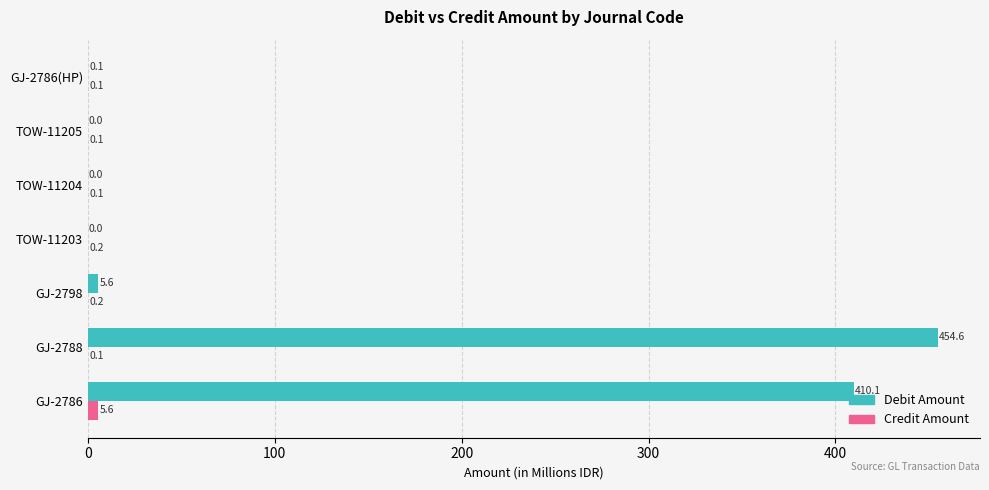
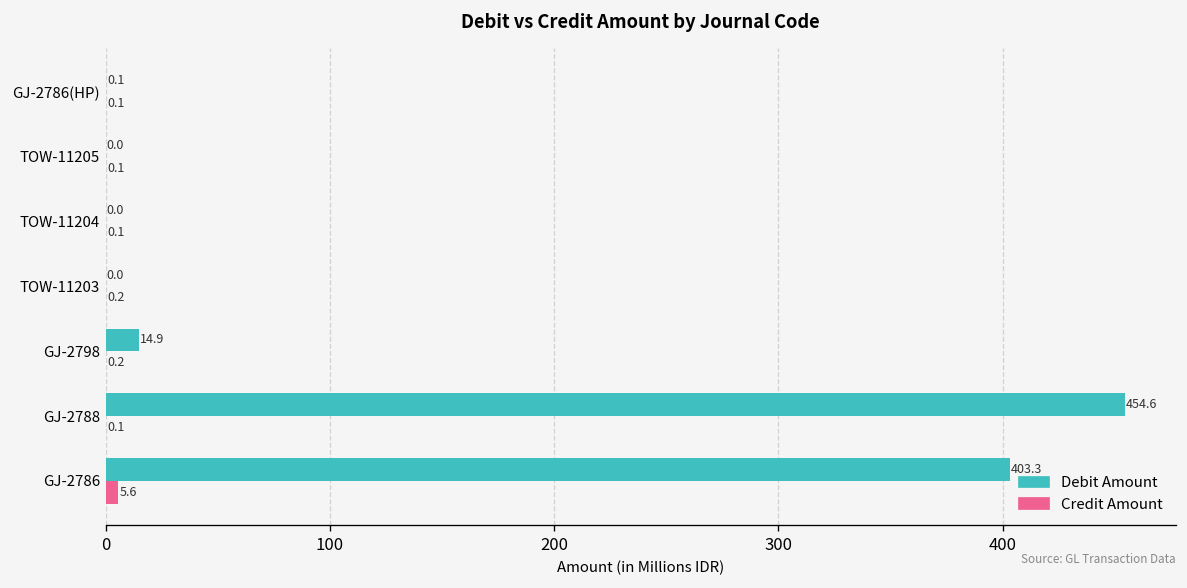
Debit Amount, GJ-2798: 5.6 -> 14.9
Debit Amount, GJ-2786: 410.1 -> 403.3
